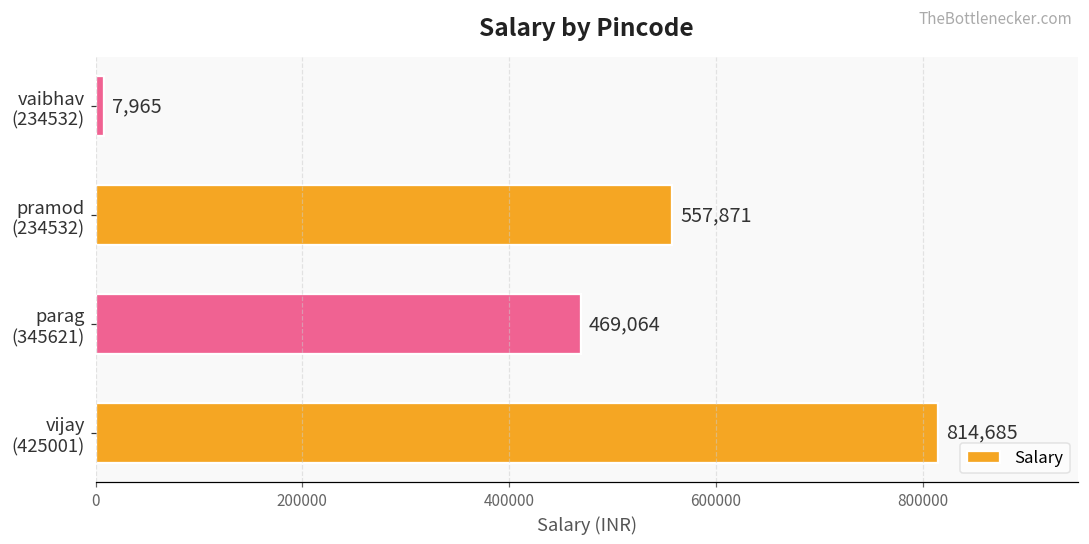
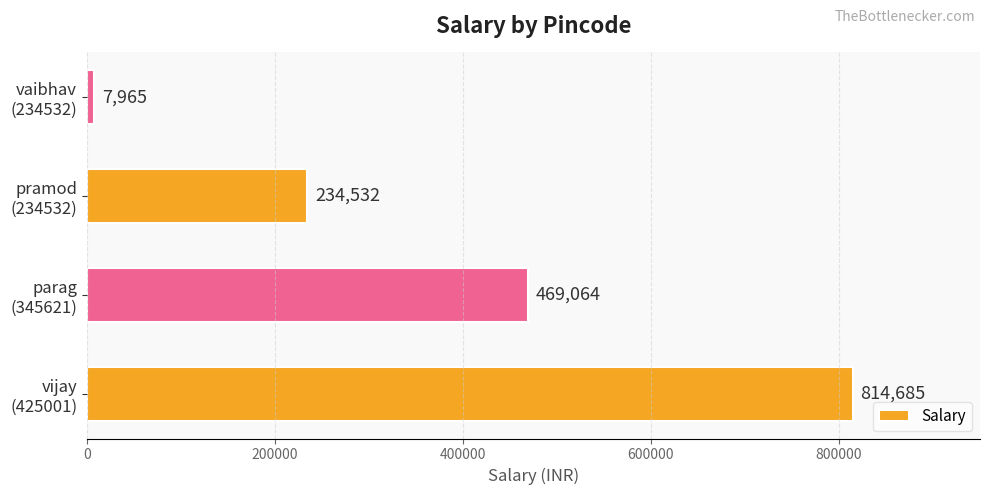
pramod (234532): 557,871 -> 234,532
